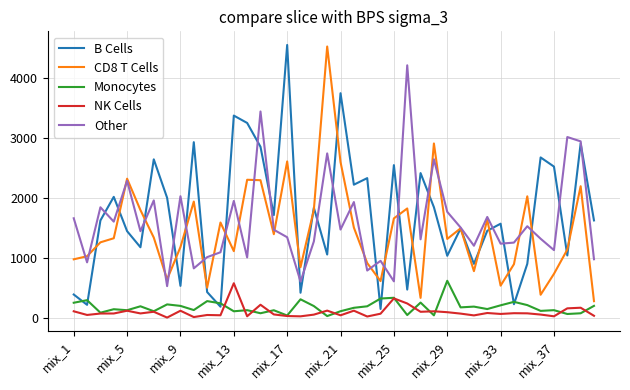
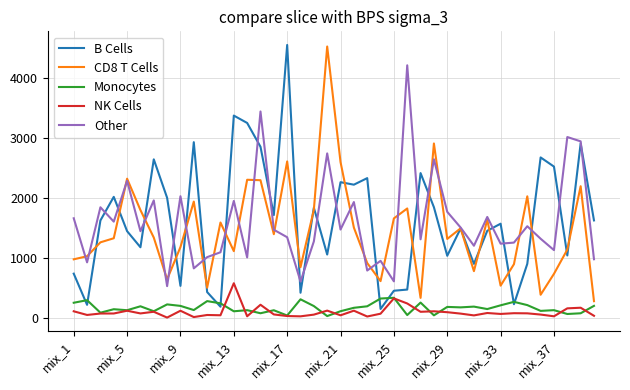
B Cells, mix_1: 400 -> 700
B Cells, mix_21: 3800 -> 2300
B Cells, mix_25: 2600 -> 500
Monocytes, mix_29: 600 -> 200
